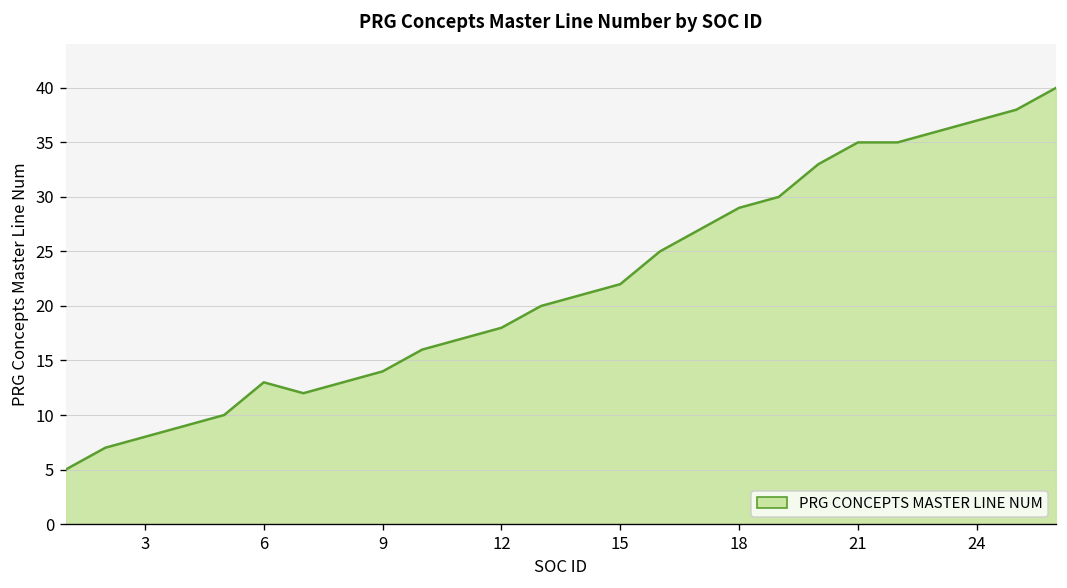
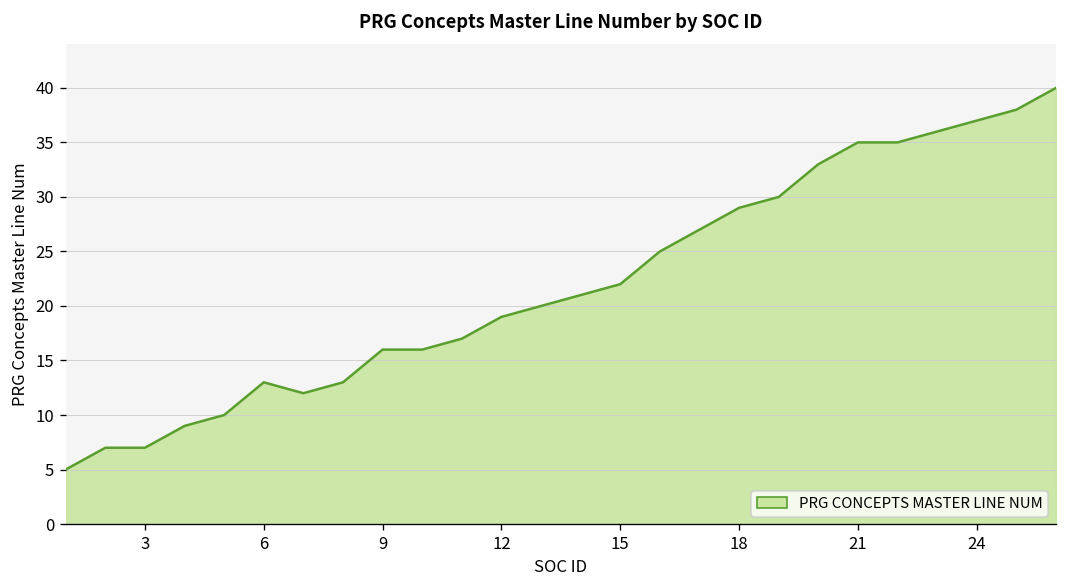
3: 8 -> 7
9: 14 -> 16
12: 18 -> 19
